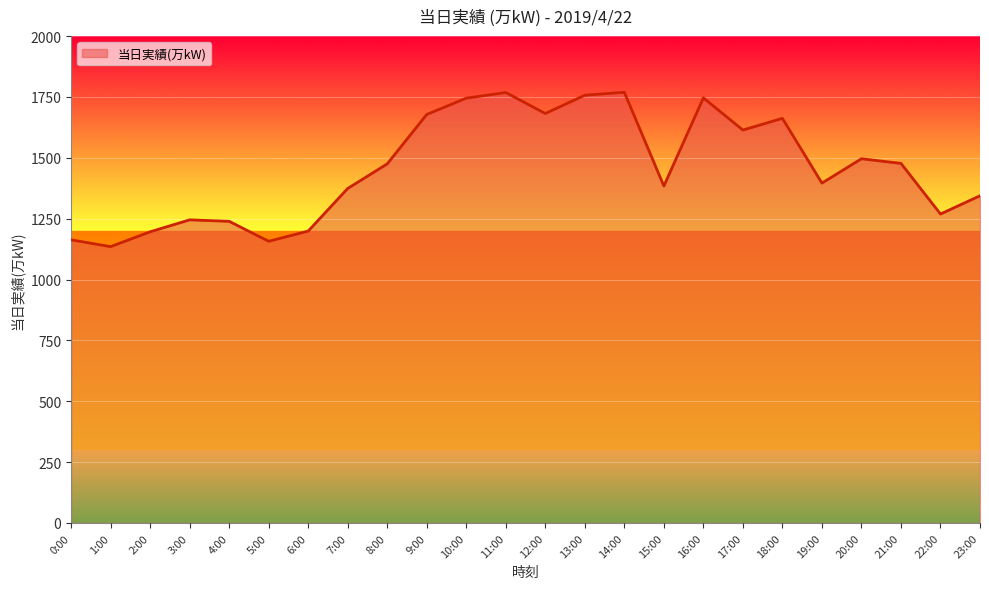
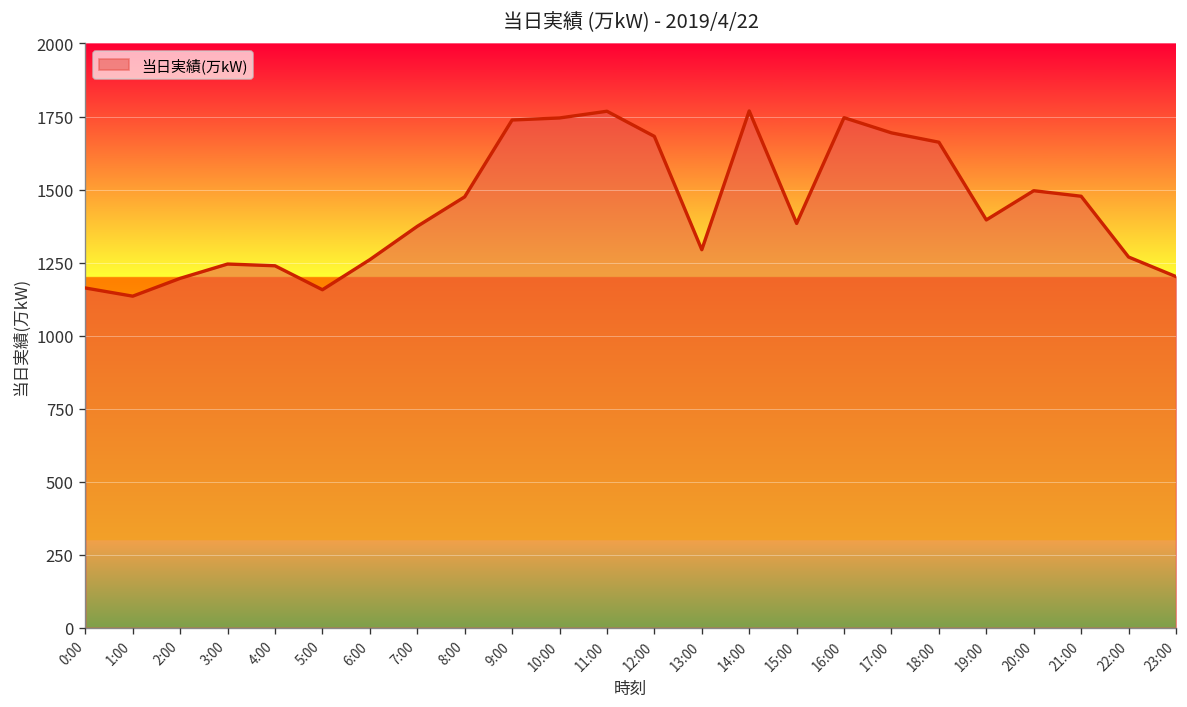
6:00: 1200 -> 1260
9:00: 1680 -> 1740
13:00: 1760 -> 1290
17:00: 1610 -> 1690
23:00: 1340 -> 1200
